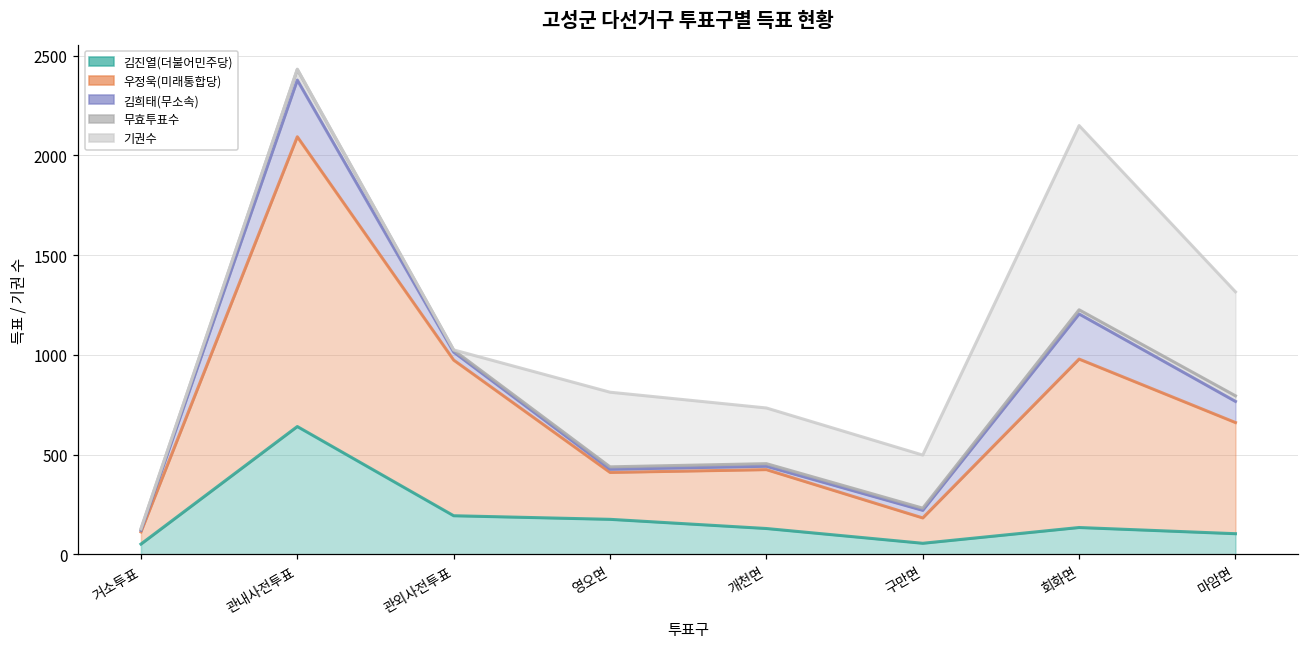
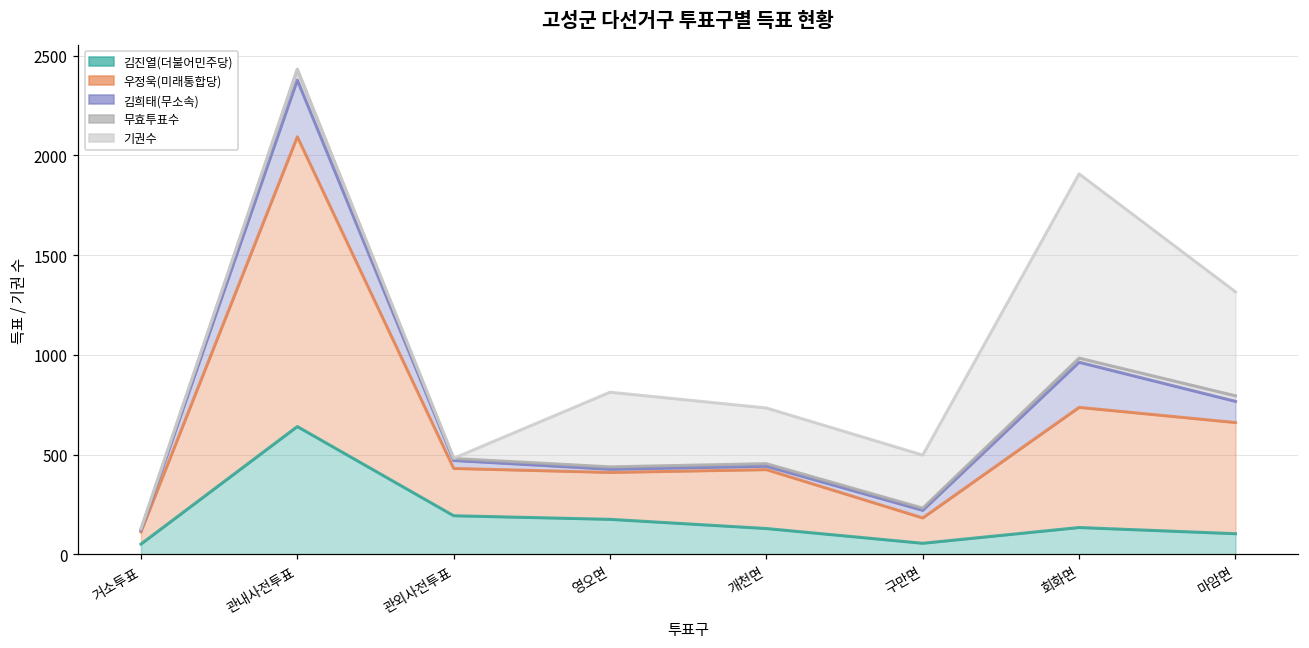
우정욱(미래통합당), 관외사전투표: 780 -> 240
우정욱(미래통합당), 회화면: 840 -> 600
